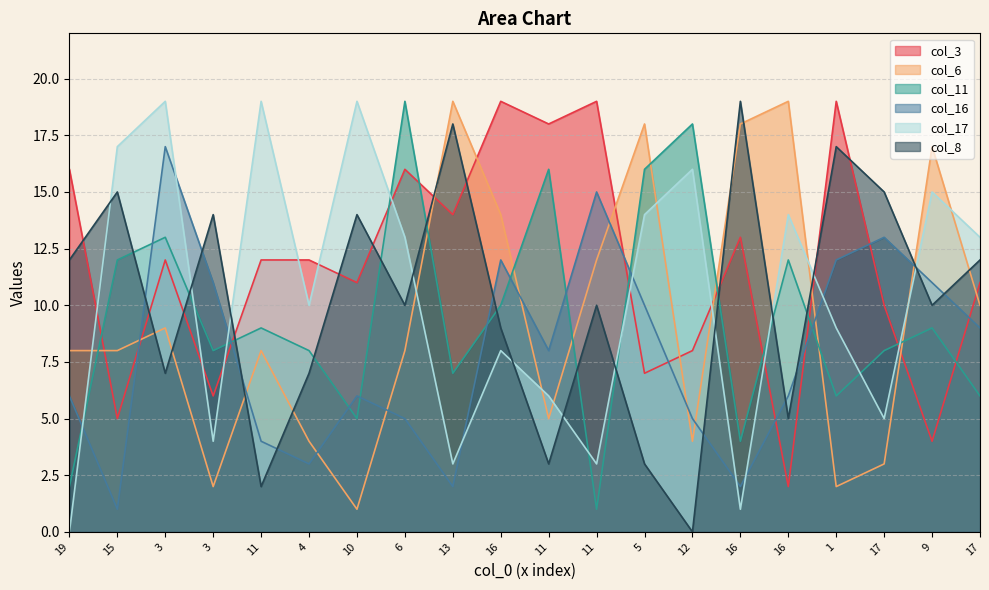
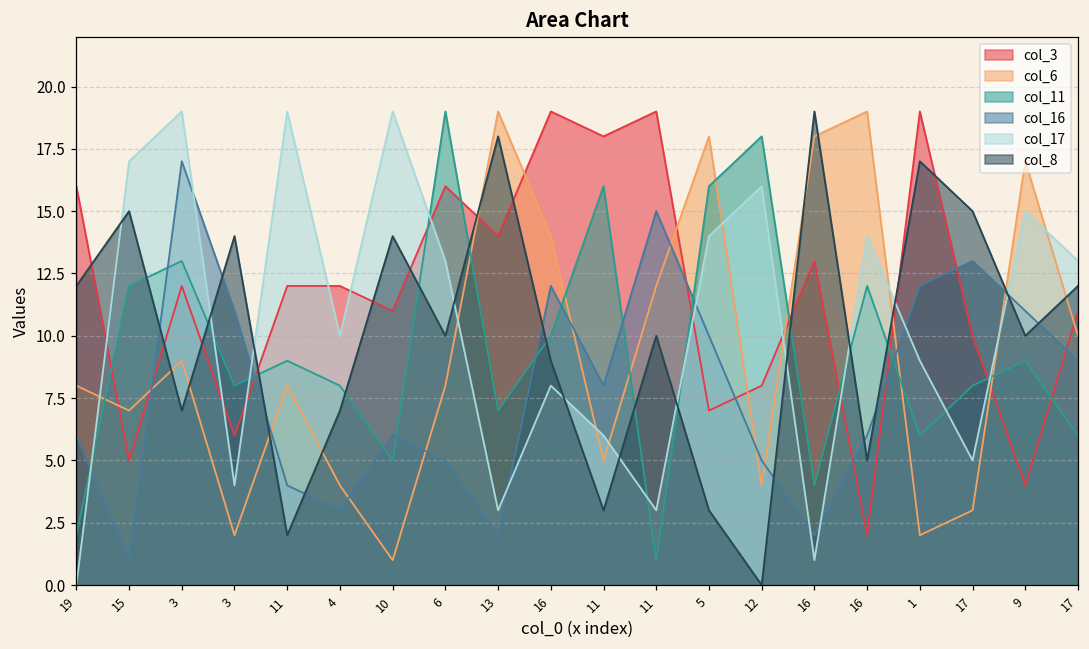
col_6, 15: 8 -> 7
